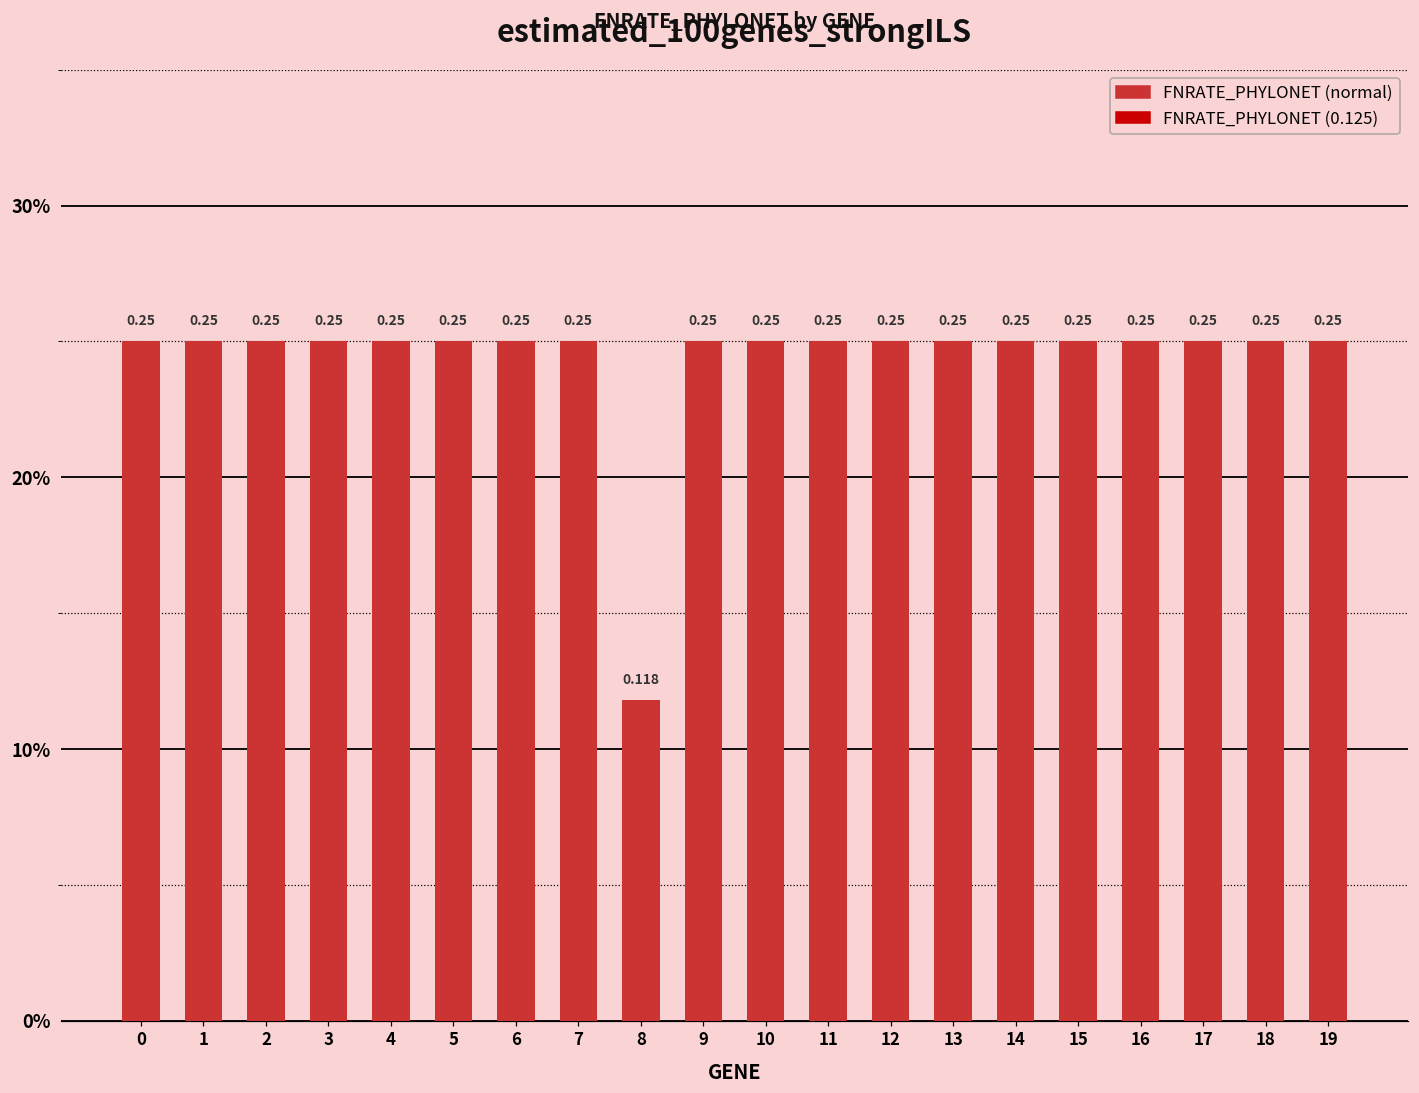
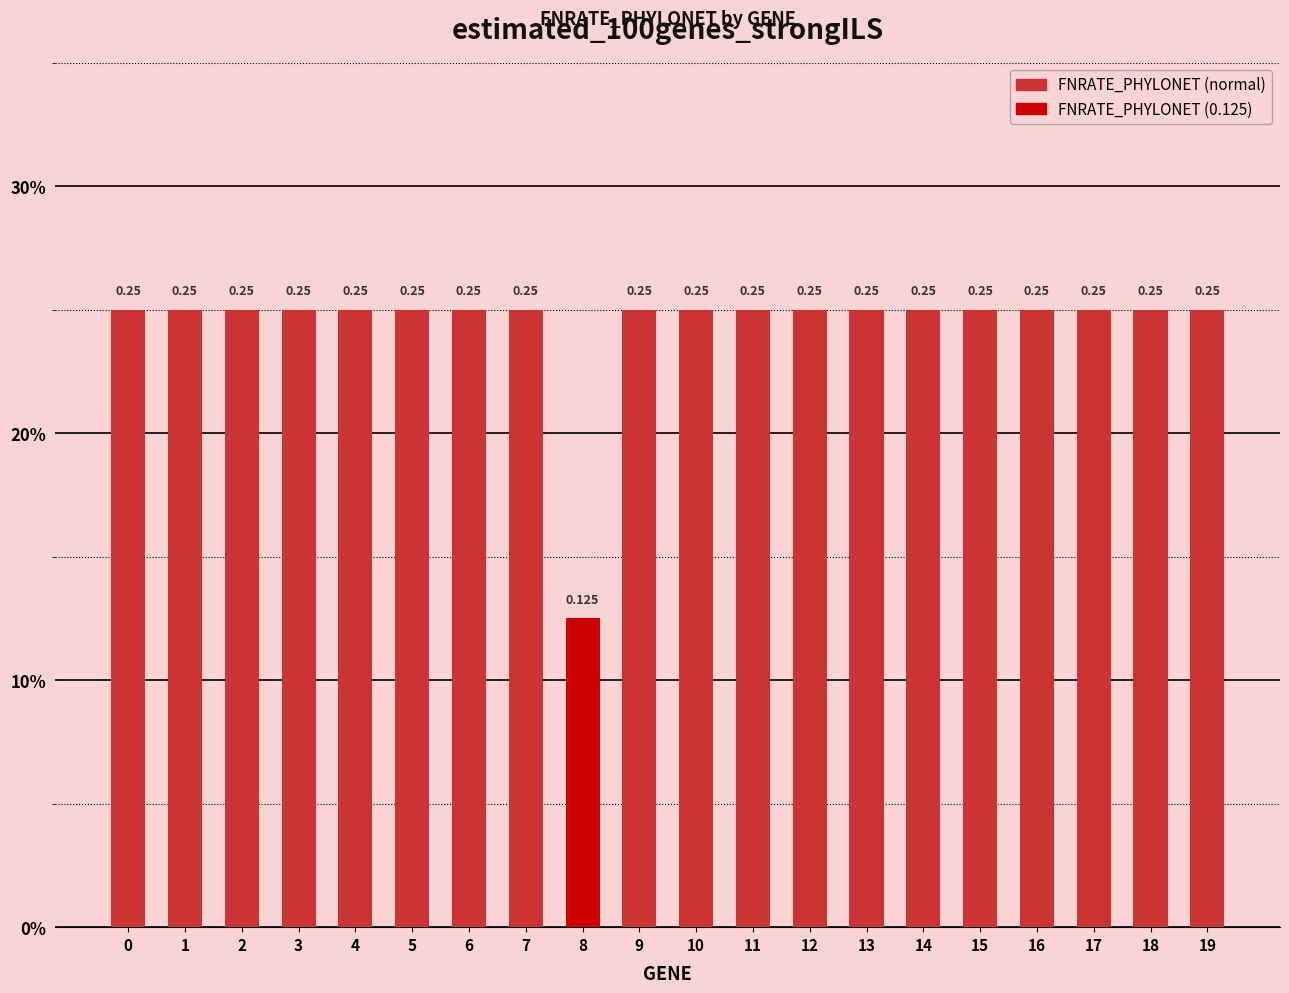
8: 0.118 -> 0.125
